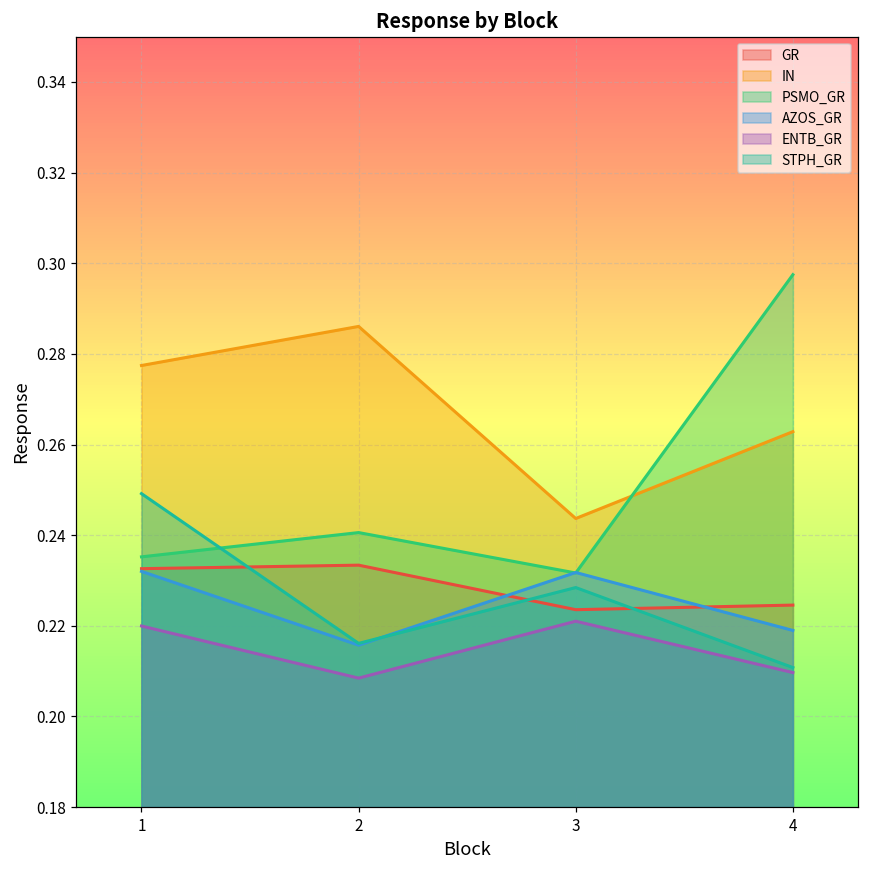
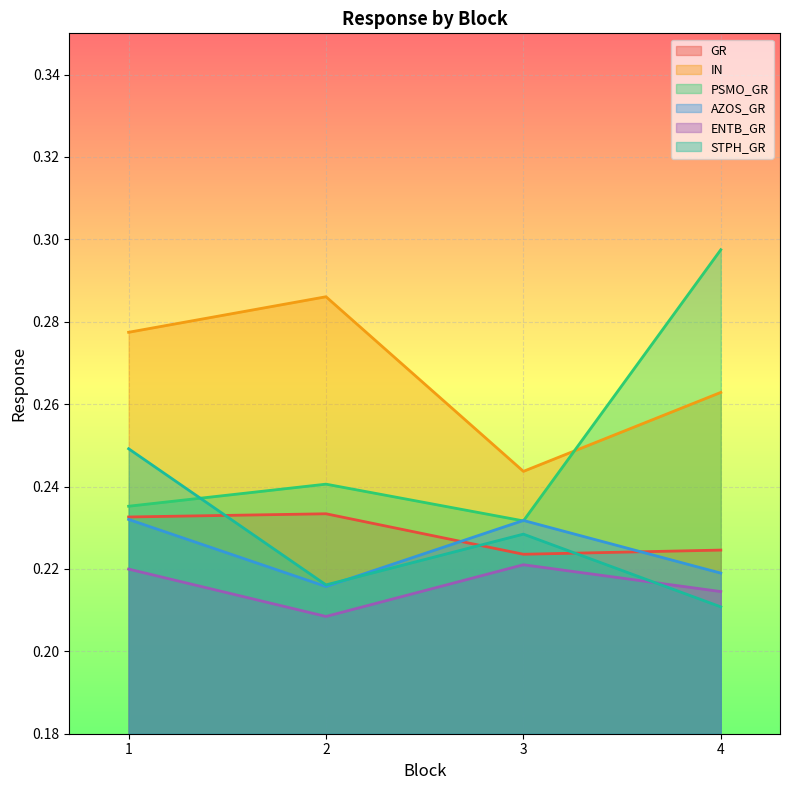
ENTB_GR, 4: 0.210 -> 0.215
